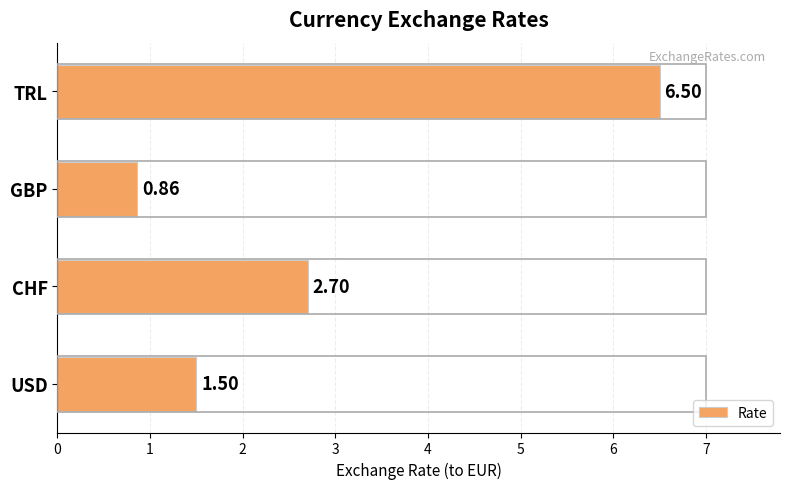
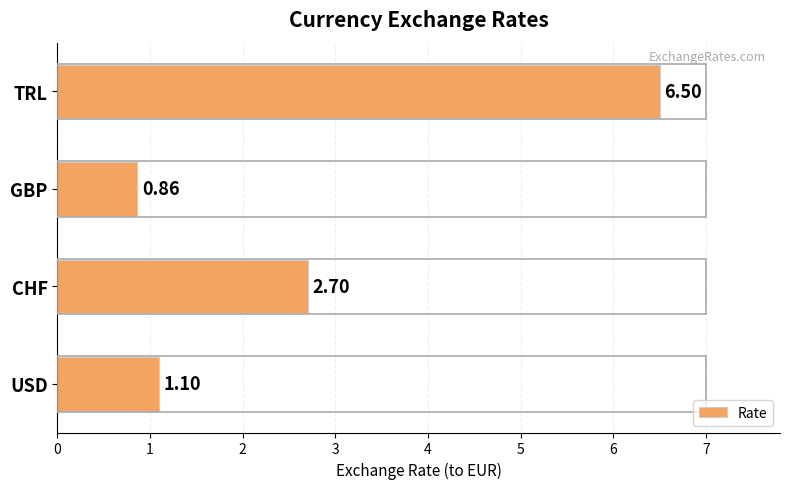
USD: 1.50 -> 1.10
